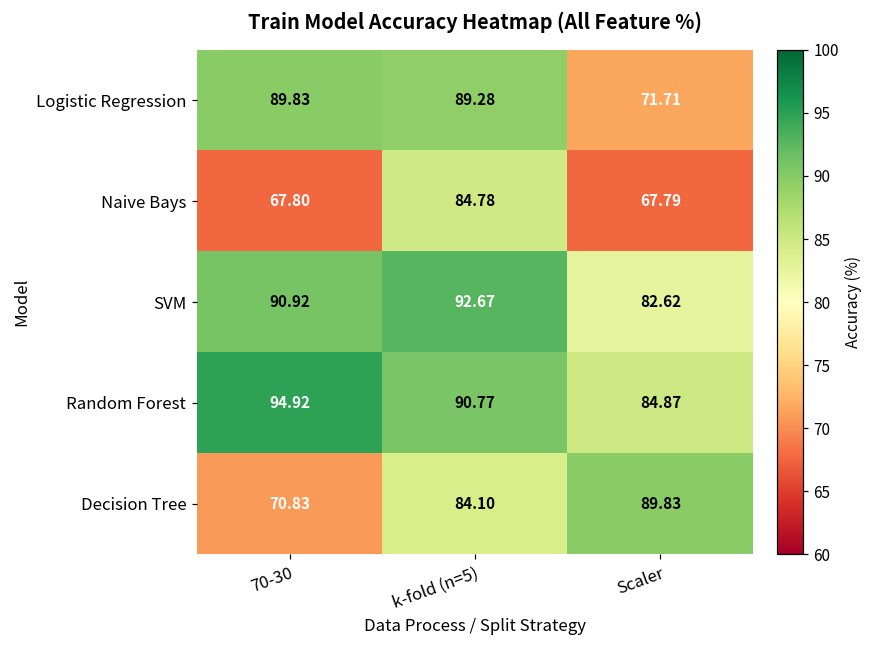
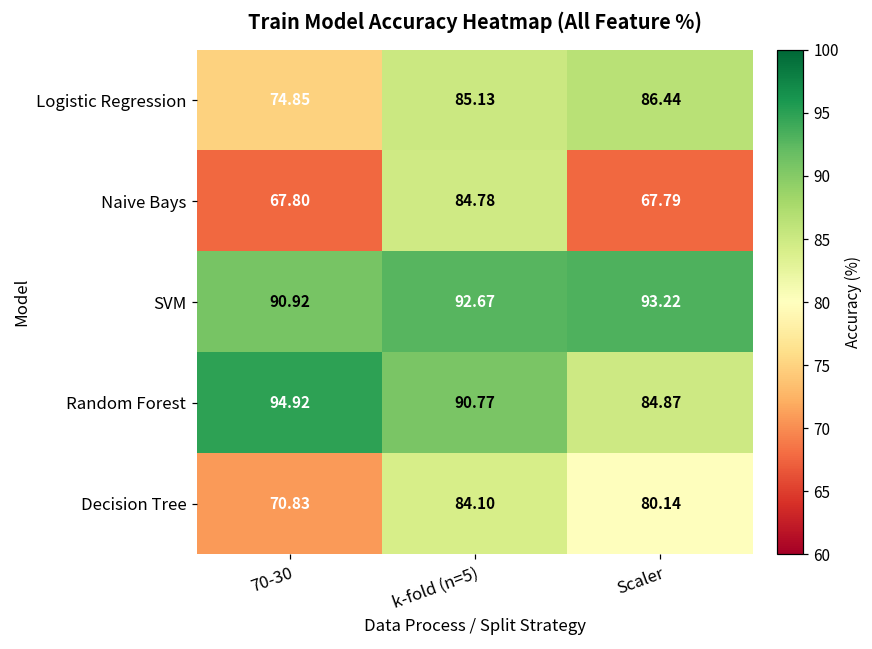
Logistic Regression, 70-30: 89.83 -> 74.85
Logistic Regression, k-fold (n=5): 89.28 -> 85.13
Logistic Regression, Scaler: 71.71 -> 86.44
SVM, Scaler: 82.62 -> 93.22
Decision Tree, Scaler: 89.83 -> 80.14
